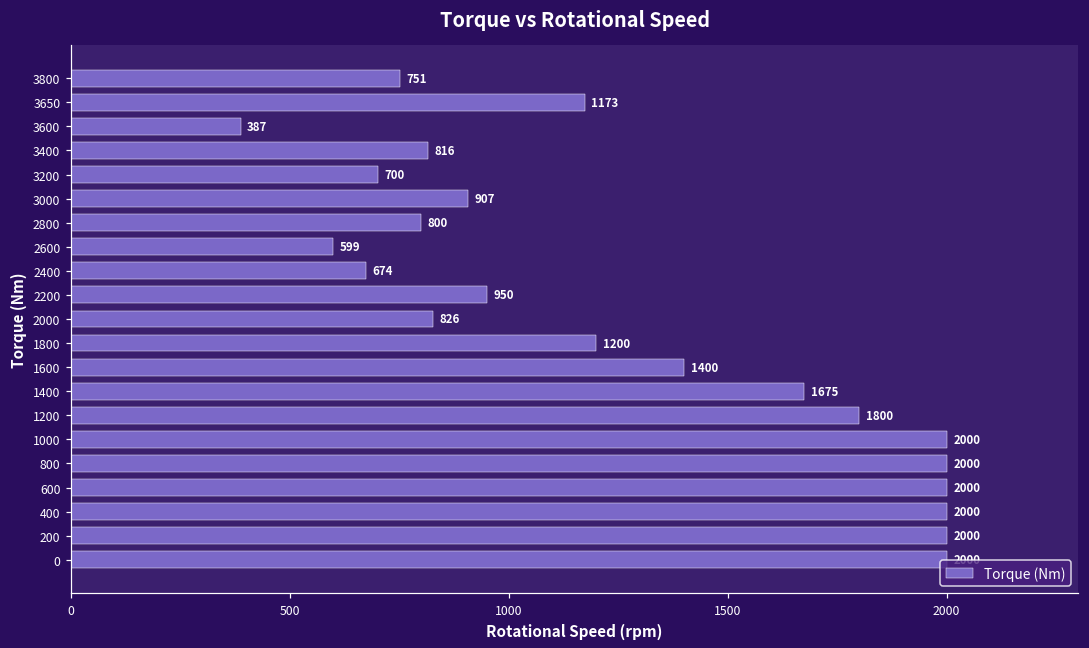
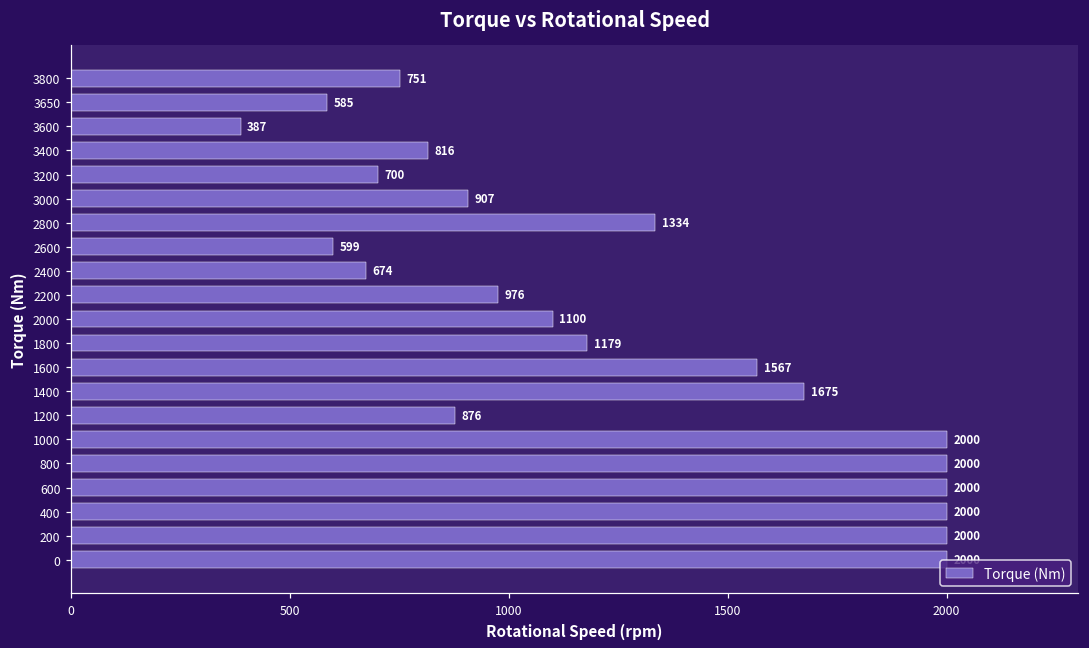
3650: 1173 -> 585
2800: 800 -> 1334
2200: 950 -> 976
2000: 826 -> 1100
1800: 1200 -> 1179
1600: 1400 -> 1567
1200: 1800 -> 876
